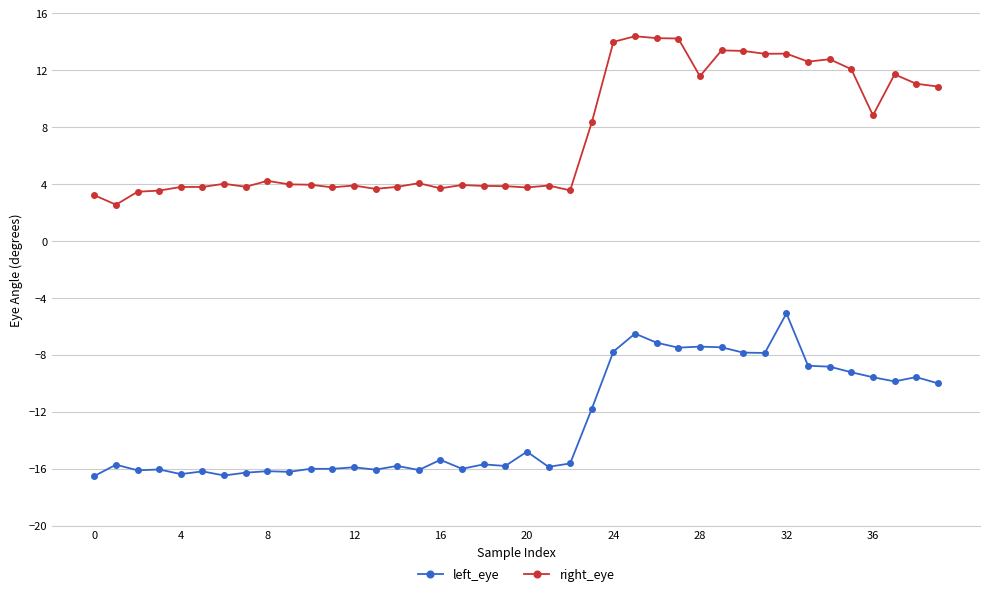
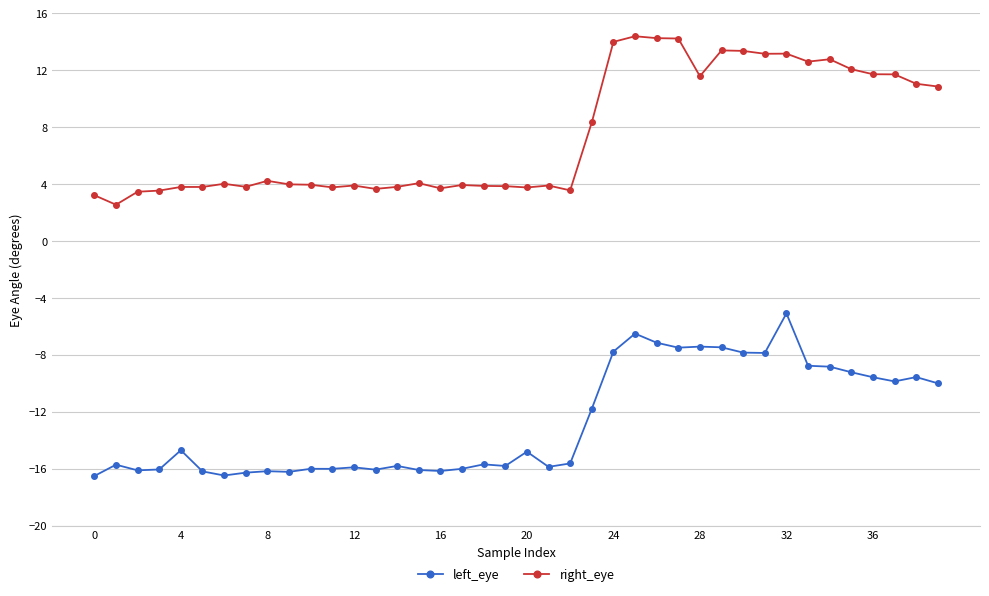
left_eye, 4: -16.4 -> -14.7
left_eye, 16: -15.4 -> -16.2
right_eye, 36: 8.8 -> 11.7
